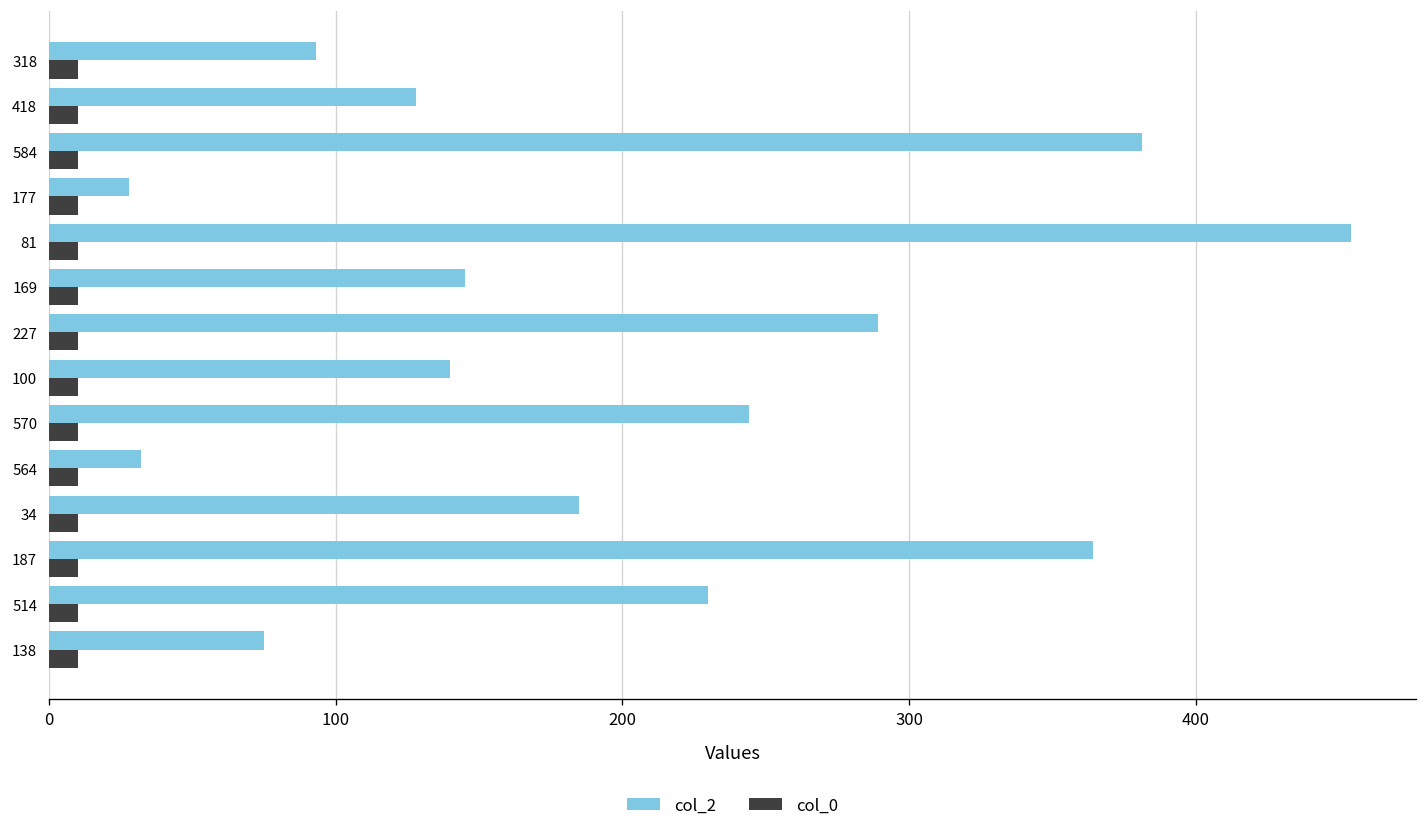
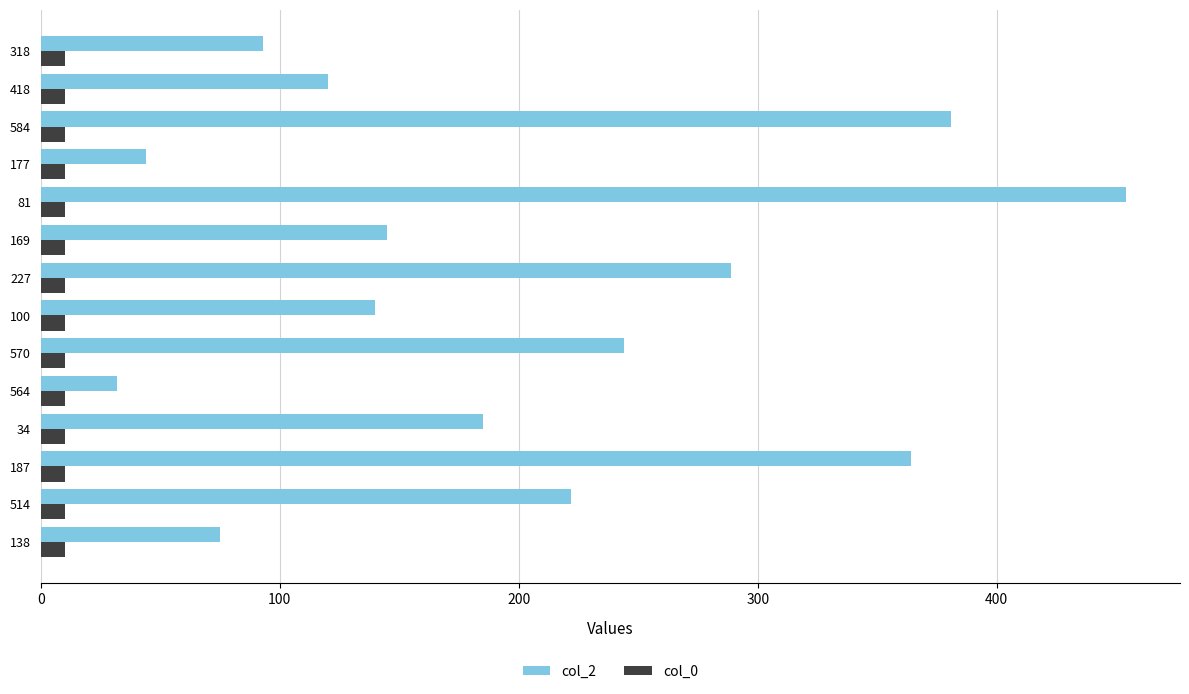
col_2, 418: 128 -> 120
col_2, 177: 28 -> 44
col_2, 514: 230 -> 222
